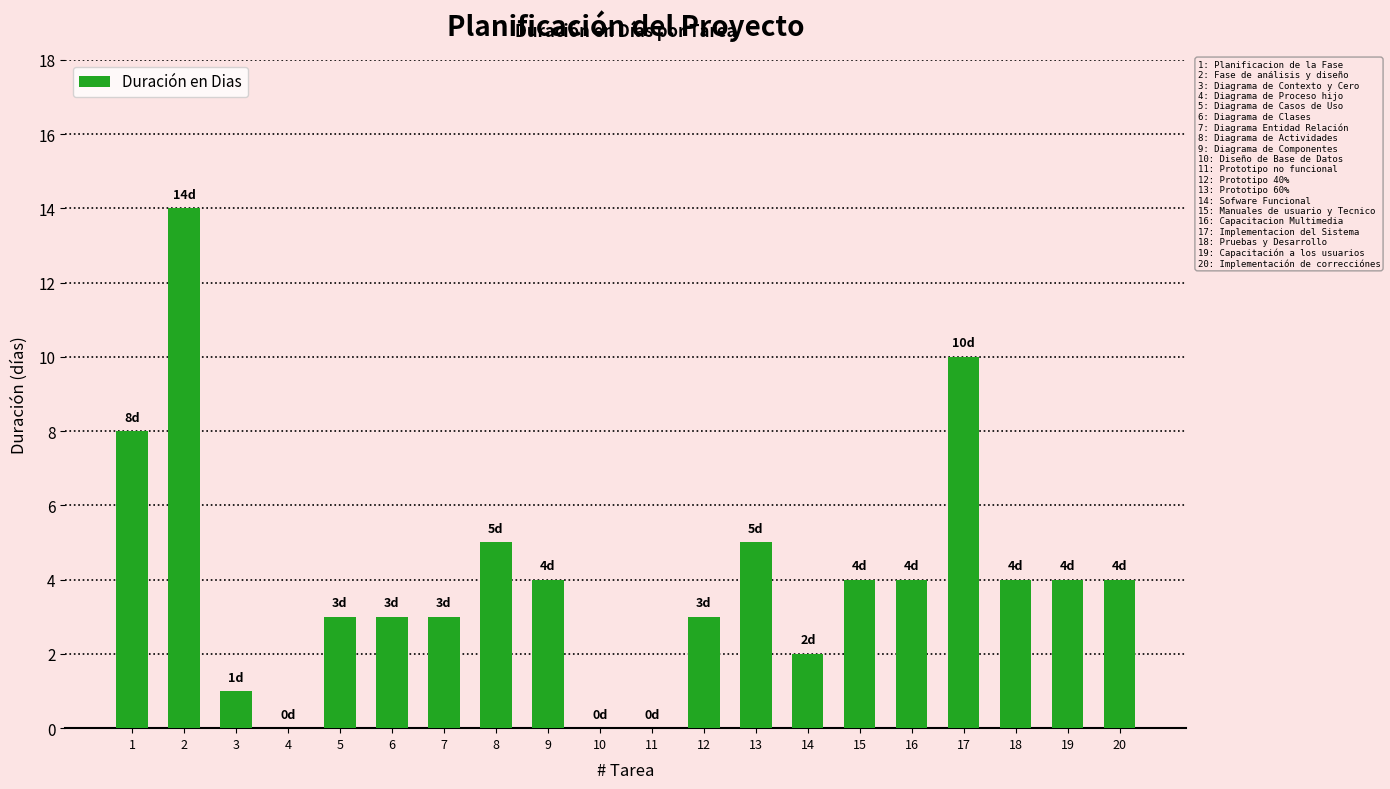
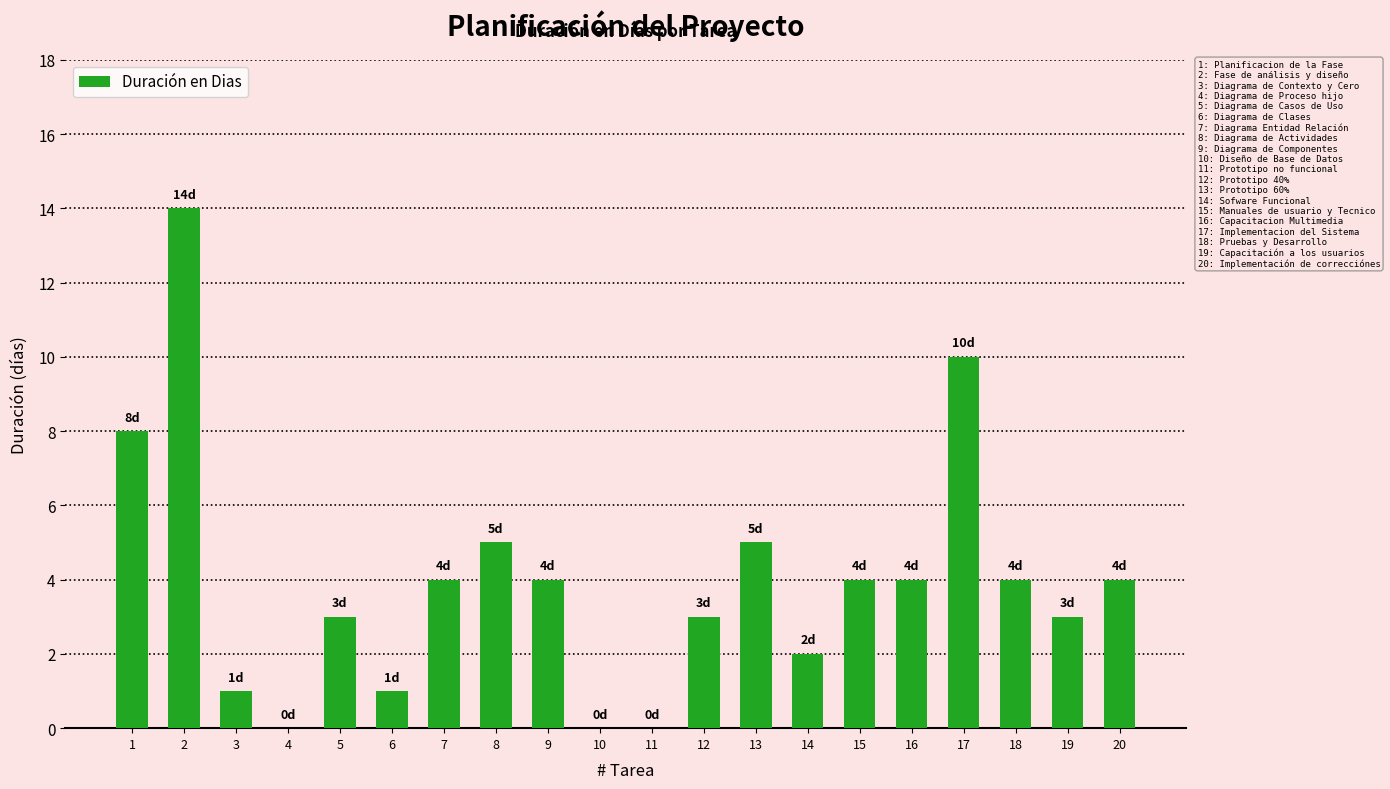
6: 3d -> 1d
7: 3d -> 4d
19: 4d -> 3d
